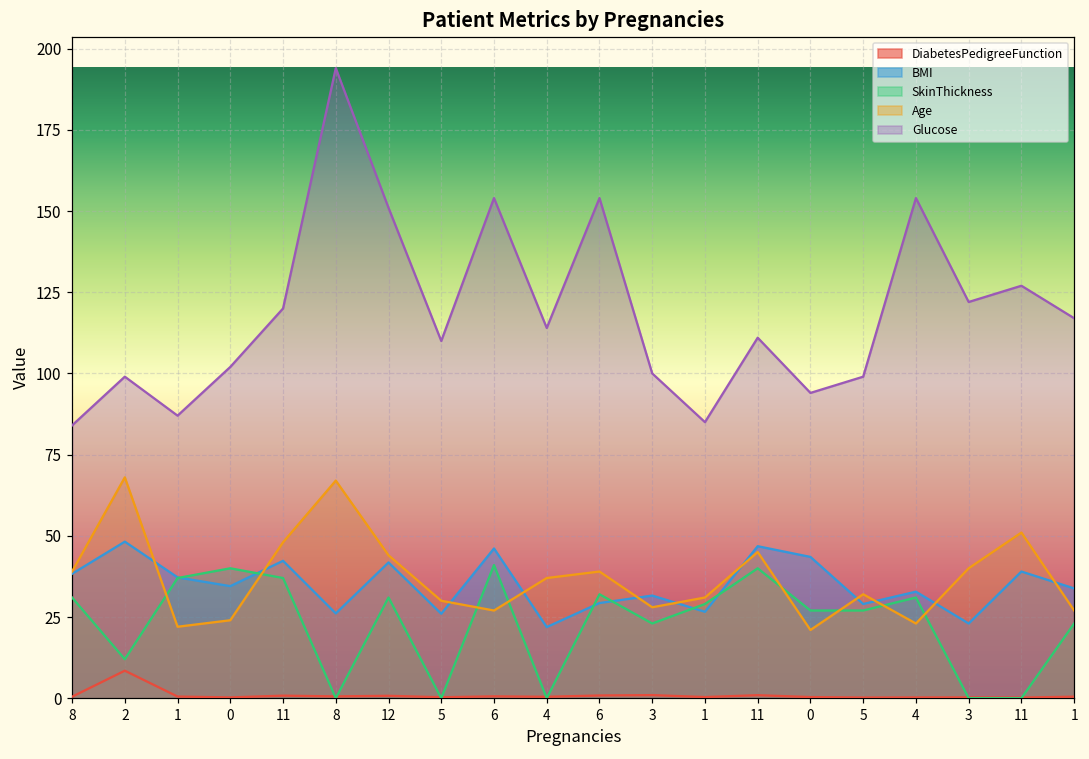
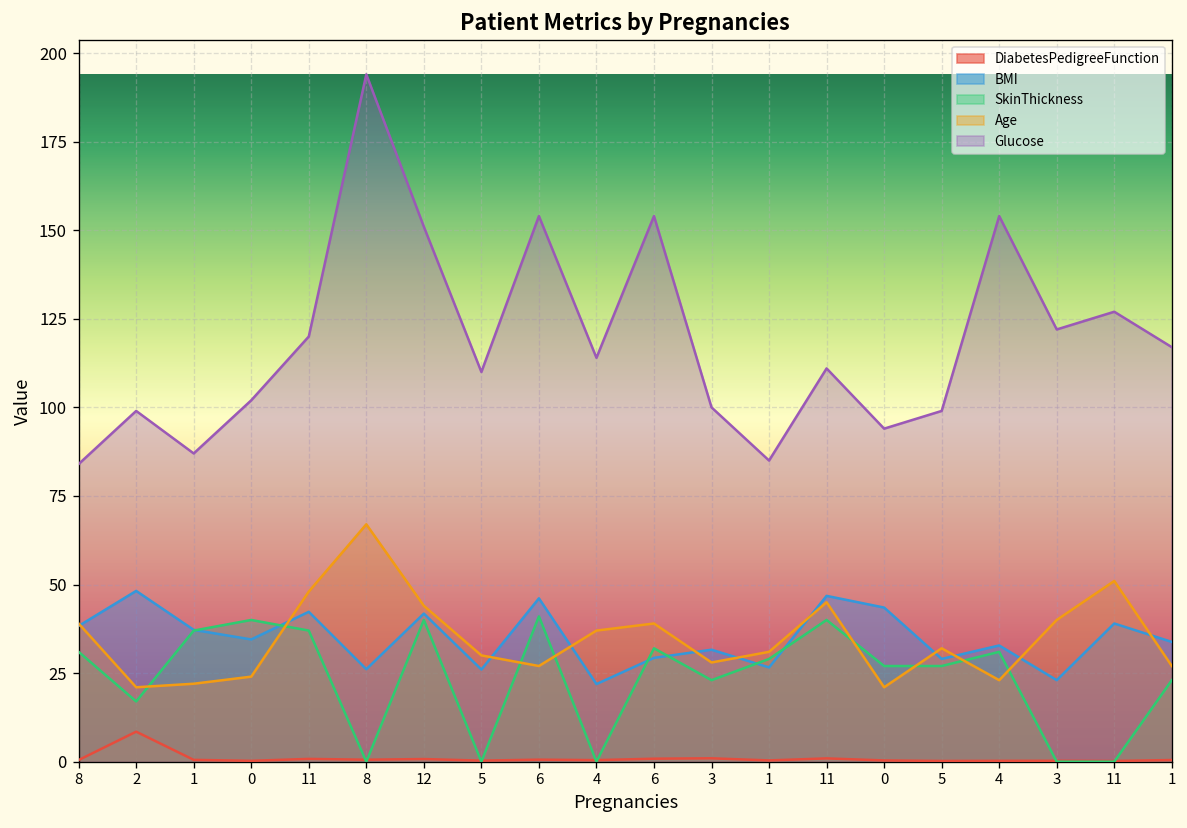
SkinThickness, 2: 12 -> 17
Age, 2: 68 -> 21
SkinThickness, 12: 31 -> 40
